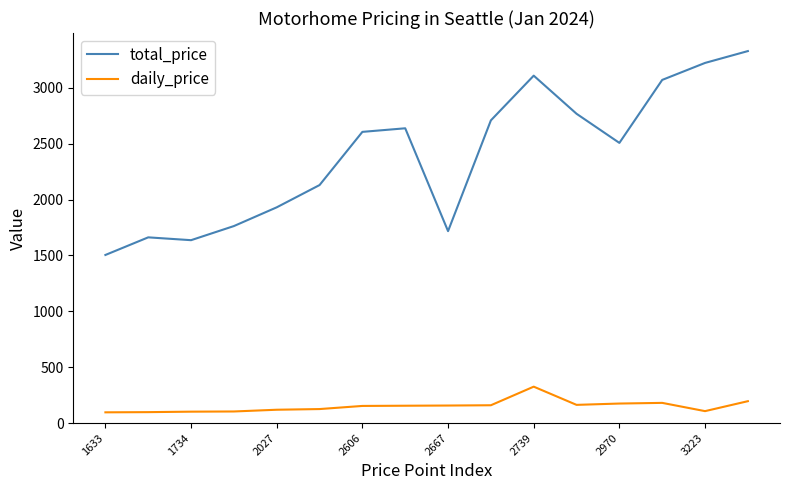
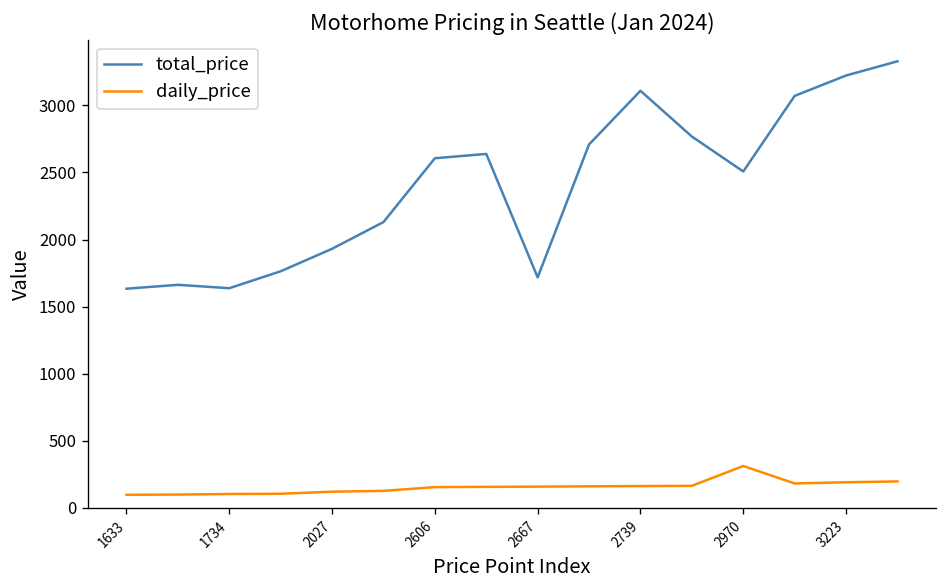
total_price, 1633: 1500 -> 1630
daily_price, 2739: 330 -> 160
daily_price, 2970: 170 -> 310
daily_price, 3223: 110 -> 190
